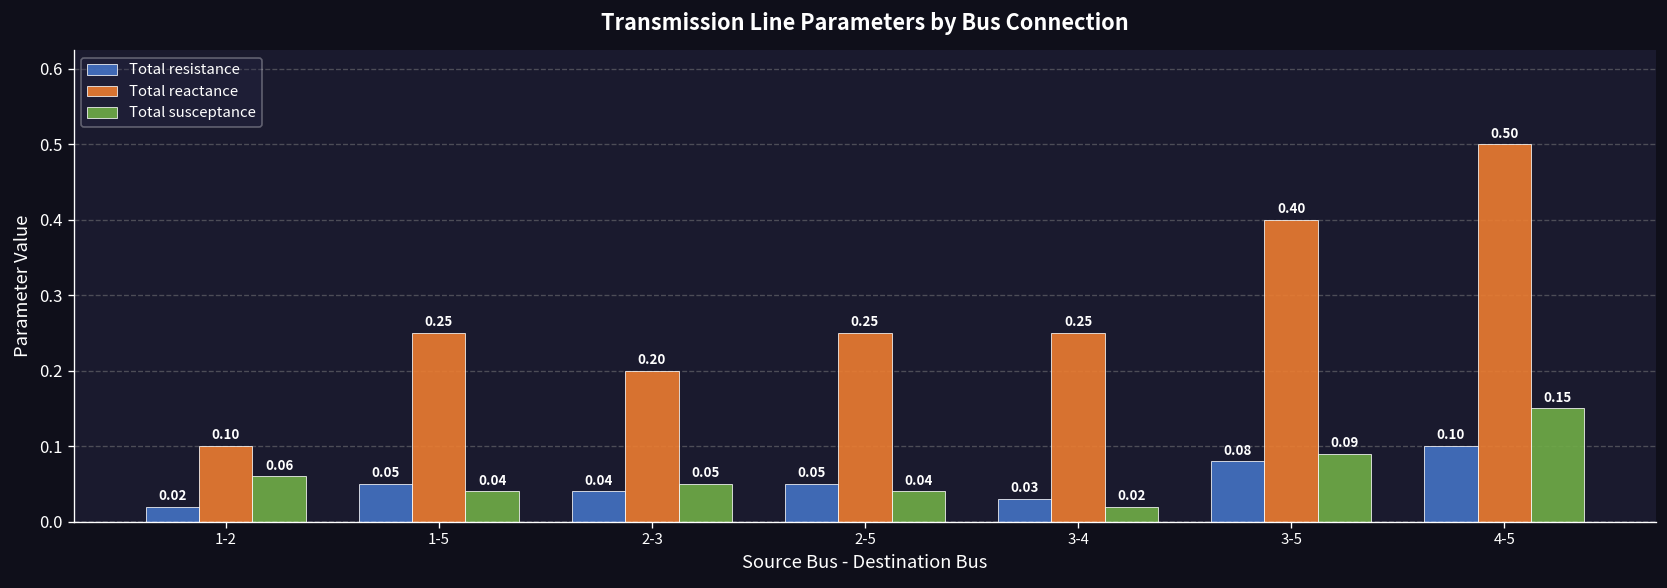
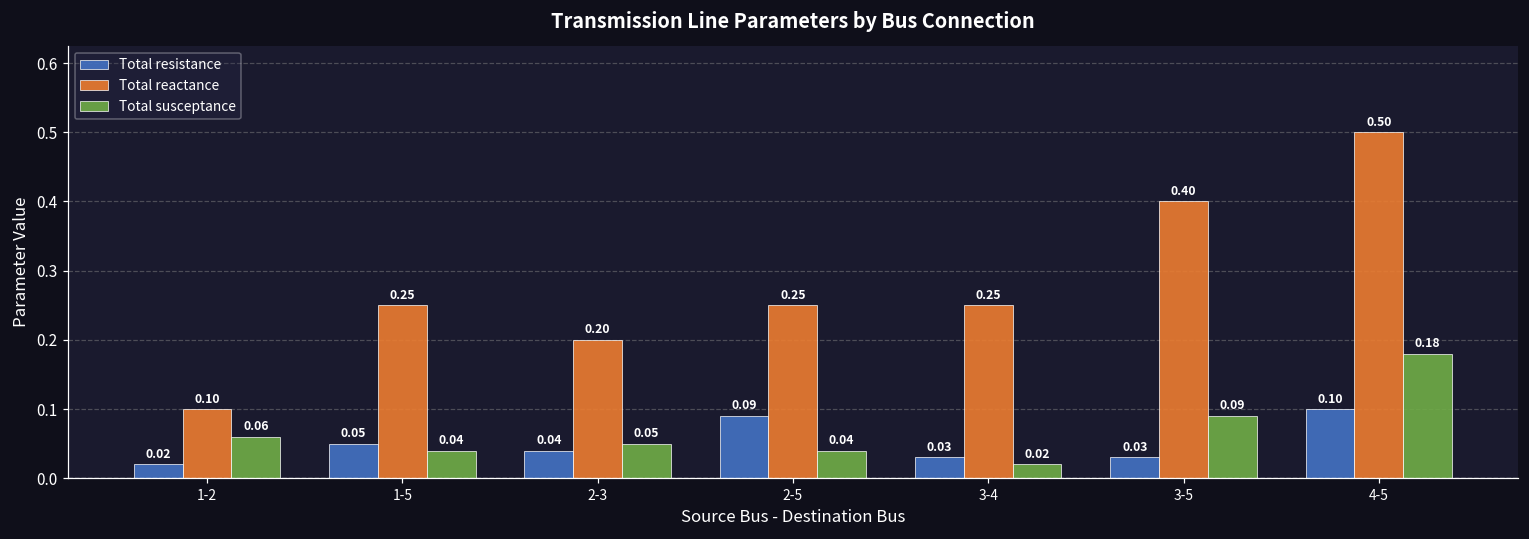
Total resistance, 2-5: 0.05 -> 0.09
Total resistance, 3-5: 0.08 -> 0.03
Total susceptance, 4-5: 0.15 -> 0.18
